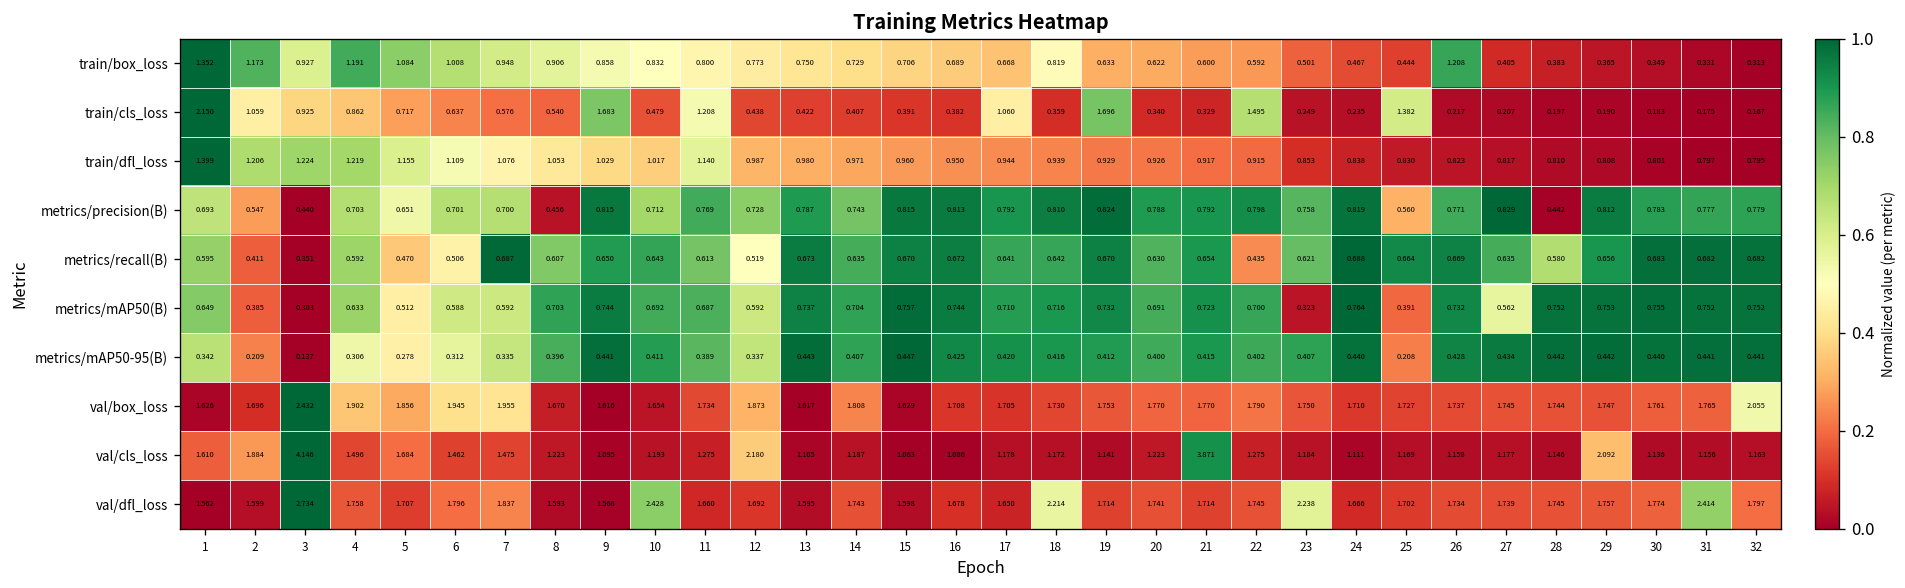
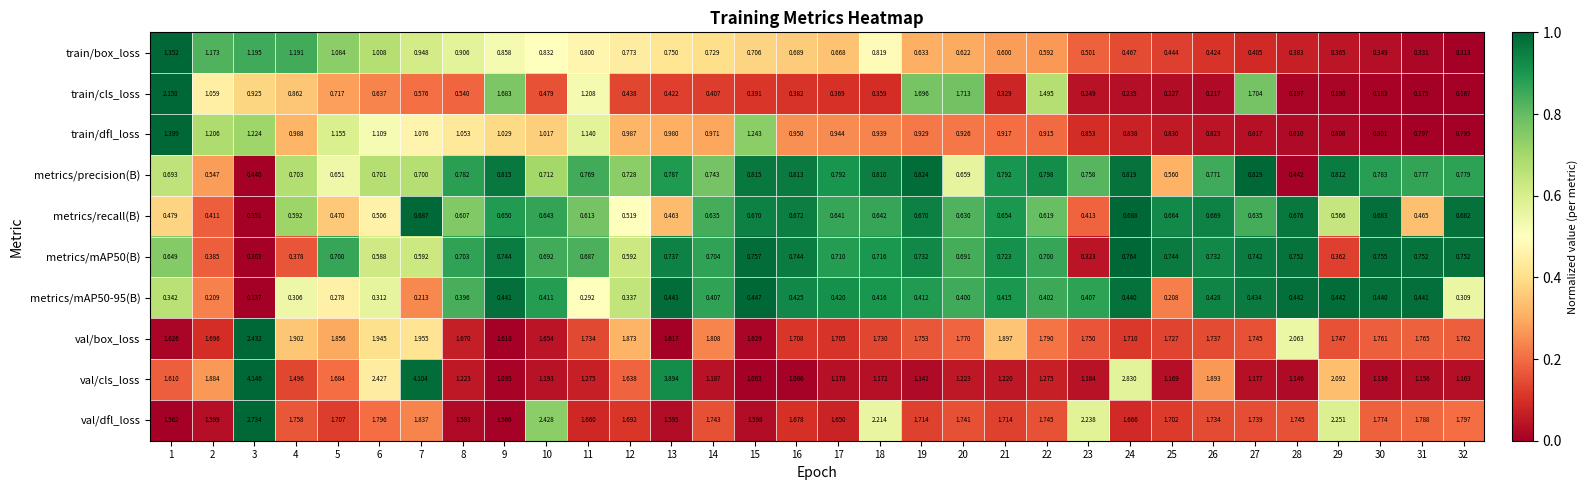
train/box_loss, 3: 0.927 -> 1.195
train/box_loss, 26: 1.208 -> 0.424
train/cls_loss, 17: 1.060 -> 0.369
train/cls_loss, 20: 0.340 -> 1.713
train/cls_loss, 25: 1.382 -> 0.227
train/cls_loss, 27: 0.207 -> 1.704
train/dfl_loss, 4: 1.219 -> 0.988
train/dfl_loss, 15: 0.960 -> 1.243
metrics/precision(B), 8: 0.456 -> 0.782
metrics/precision(B), 20: 0.788 -> 0.659
metrics/recall(B), 1: 0.595 -> 0.479
metrics/recall(B), 13: 0.673 -> 0.463
metrics/recall(B), 22: 0.435 -> 0.619
metrics/recall(B), 23: 0.621 -> 0.413
metrics/recall(B), 28: 0.580 -> 0.676
metrics/recall(B), 29: 0.656 -> 0.566
metrics/recall(B), 31: 0.682 -> 0.465
metrics/mAP50(B), 4: 0.633 -> 0.378
metrics/mAP50(B), 5: 0.512 -> 0.700
metrics/mAP50(B), 25: 0.391 -> 0.744
metrics/mAP50(B), 27: 0.562 -> 0.742
metrics/mAP50(B), 29: 0.753 -> 0.362
metrics/mAP50-95(B), 7: 0.335 -> 0.213
metrics/mAP50-95(B), 11: 0.389 -> 0.292
metrics/mAP50-95(B), 32: 0.441 -> 0.309
val/box_loss, 21: 1.770 -> 1.897
val/box_loss, 28: 1.744 -> 2.063
val/box_loss, 32: 2.055 -> 1.762
val/cls_loss, 6: 1.462 -> 2.427
val/cls_loss, 7: 1.475 -> 4.104
val/cls_loss, 12: 2.180 -> 1.638
val/cls_loss, 13: 1.105 -> 3.894
val/cls_loss, 21: 3.871 -> 1.220
val/cls_loss, 24: 1.111 -> 2.830
val/cls_loss, 26: 1.158 -> 1.893
val/dfl_loss, 29: 1.757 -> 2.251
val/dfl_loss, 31: 2.414 -> 1.788
